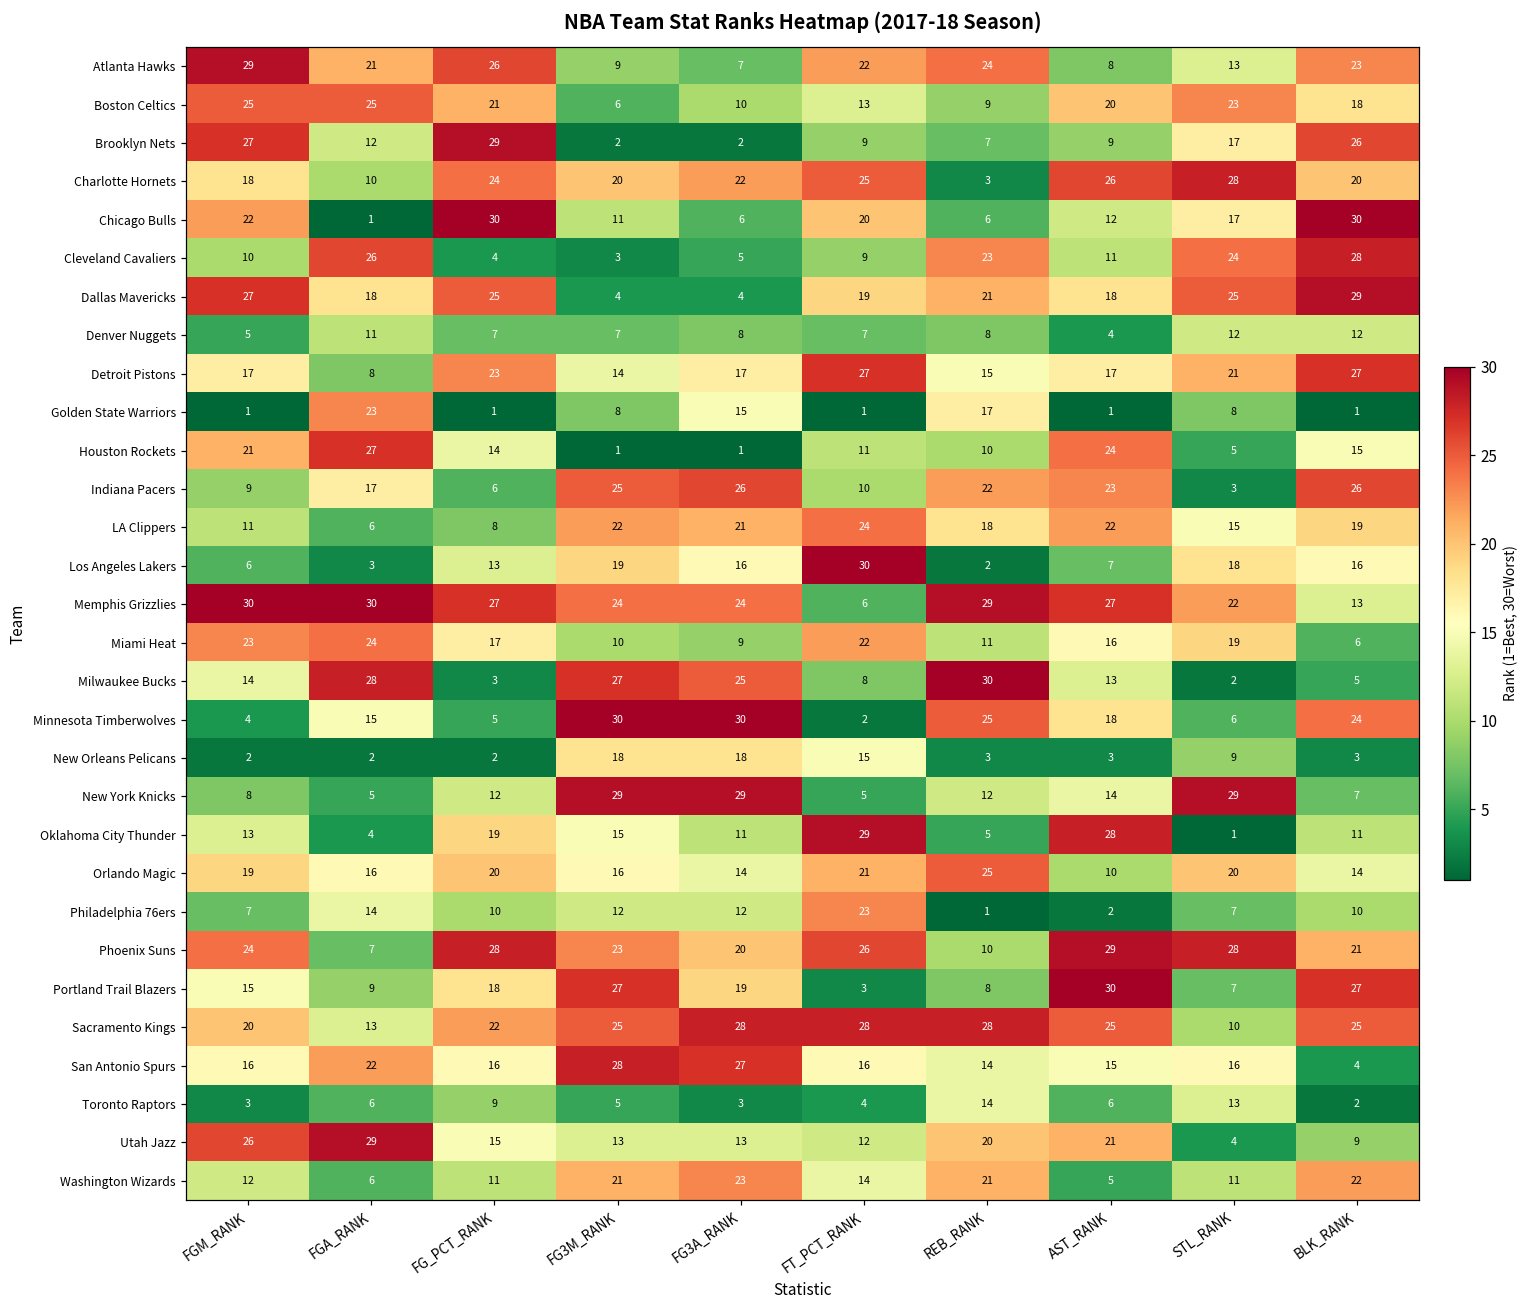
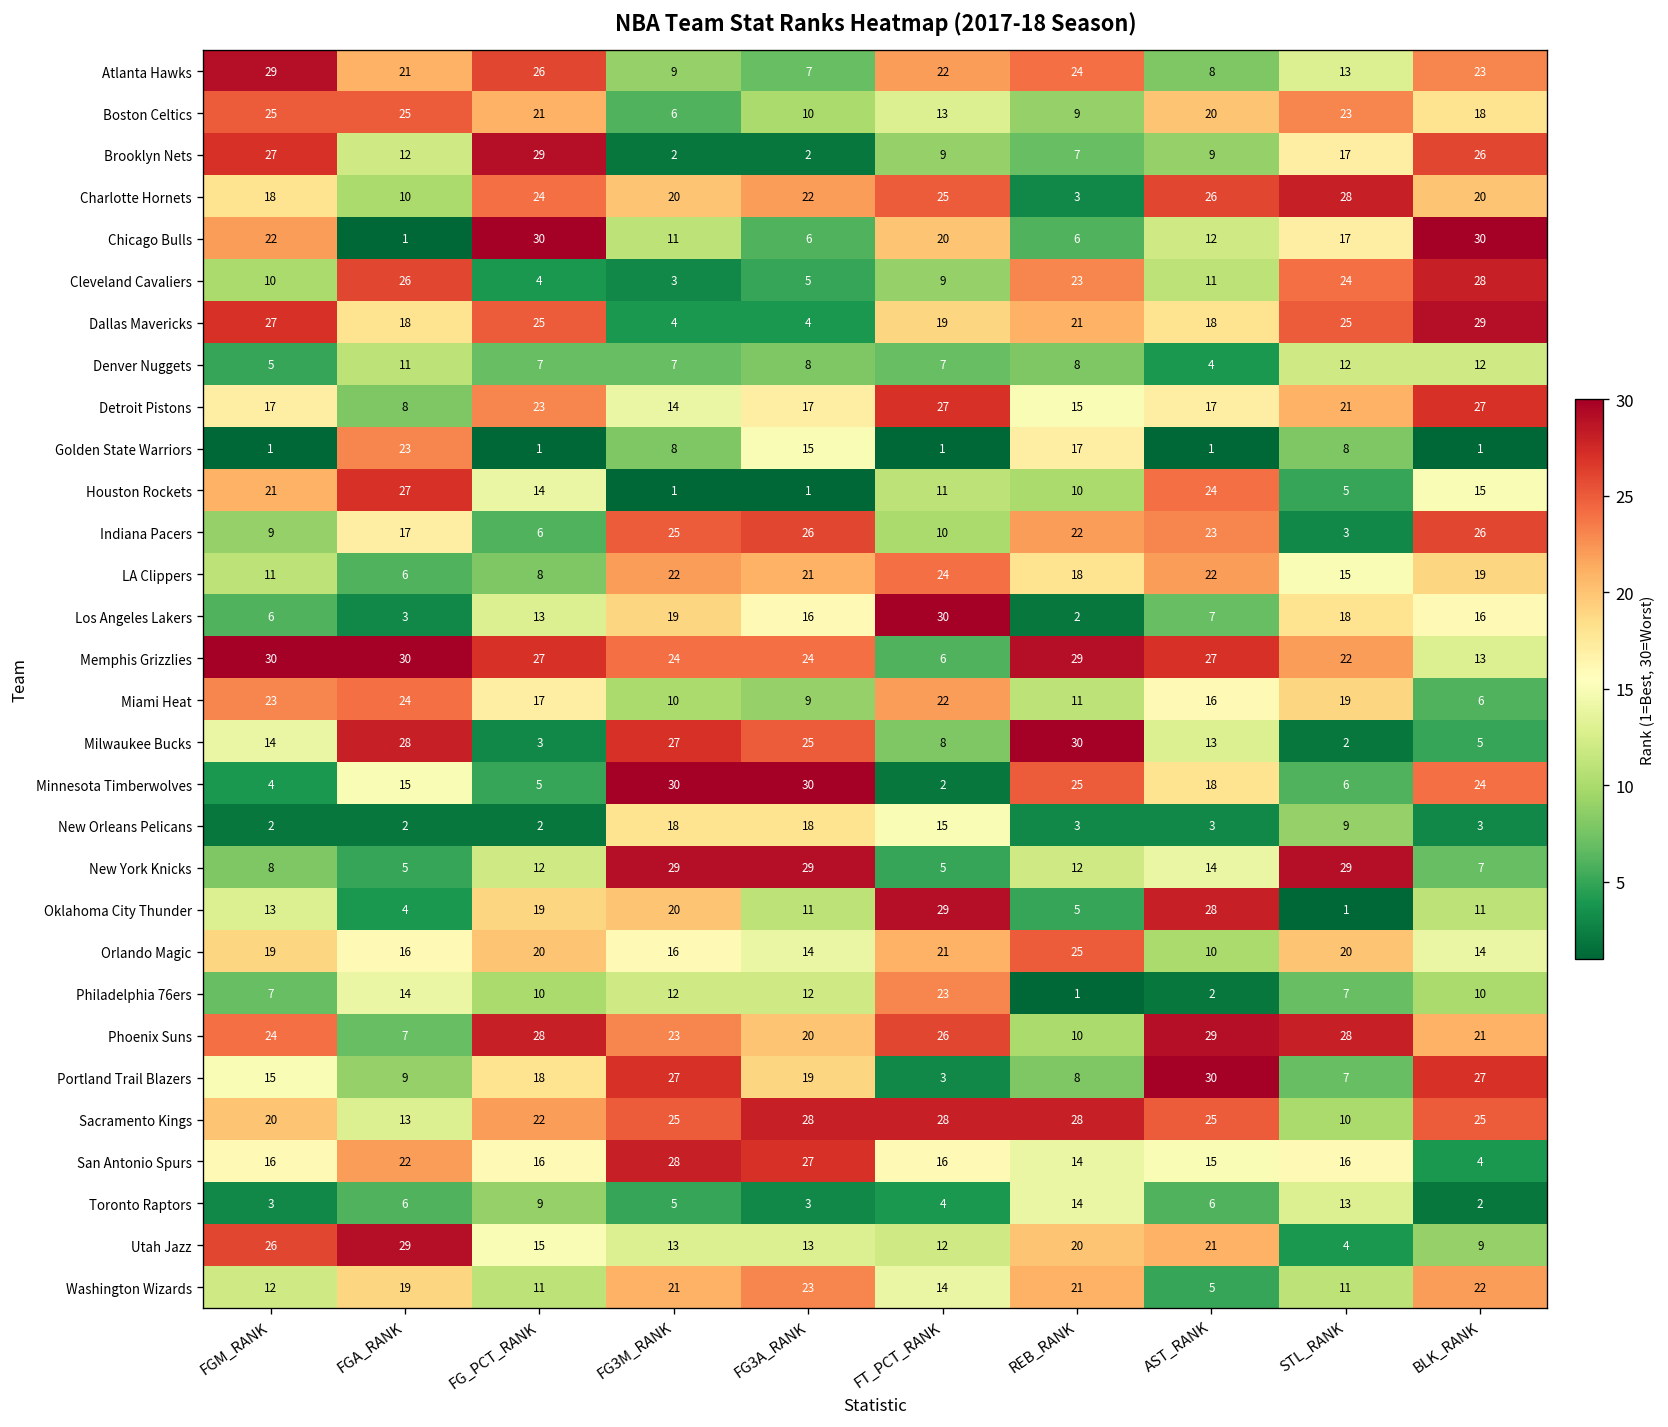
Oklahoma City Thunder, FG3M_RANK: 15 -> 20
Washington Wizards, FGA_RANK: 6 -> 19
